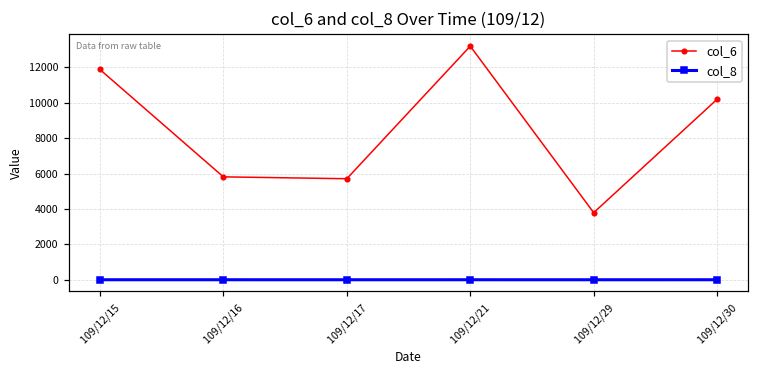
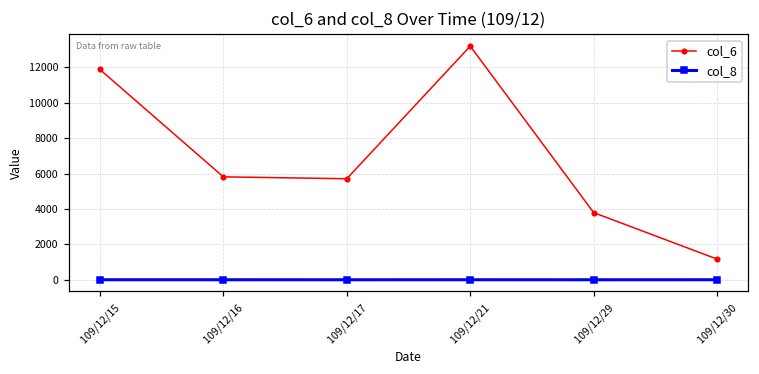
col_6, 109/12/30: 10200 -> 1200
